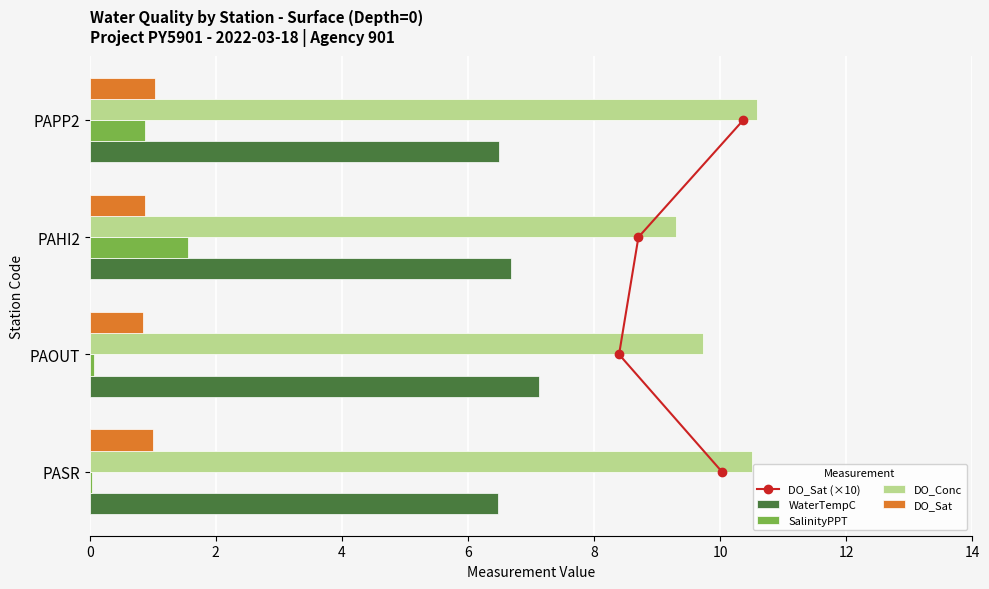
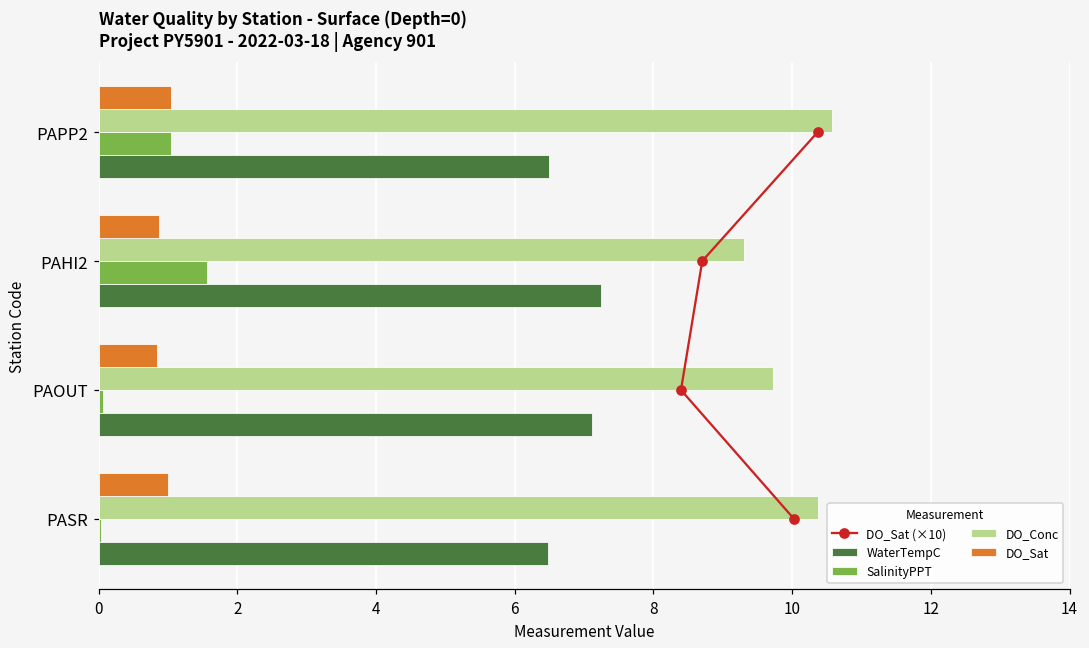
SalinityPPT, PAPP2: 0.9 -> 1.1
WaterTempC, PAHI2: 6.7 -> 7.3
DO_Conc, PASR: 10.5 -> 10.4
